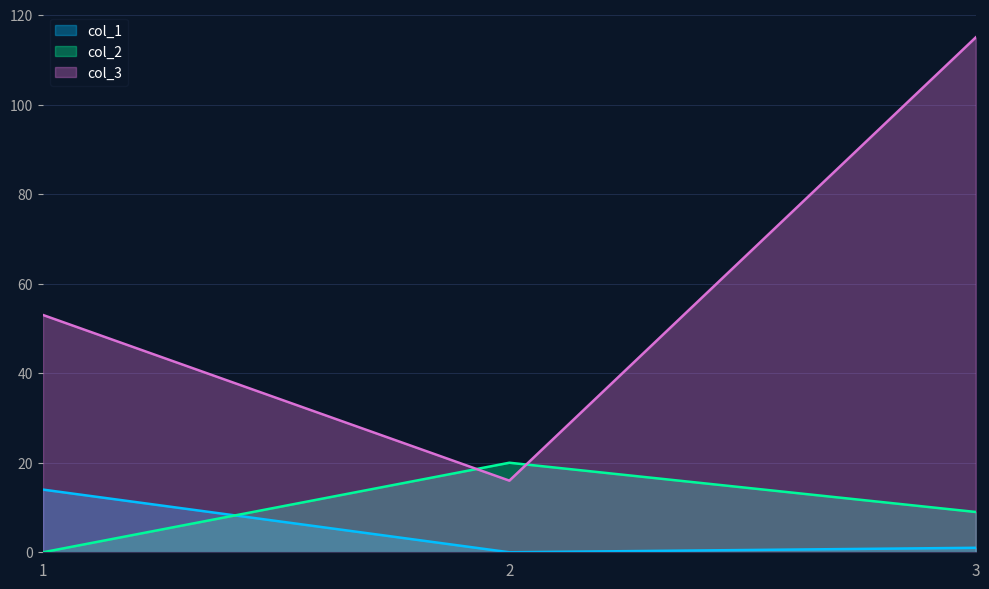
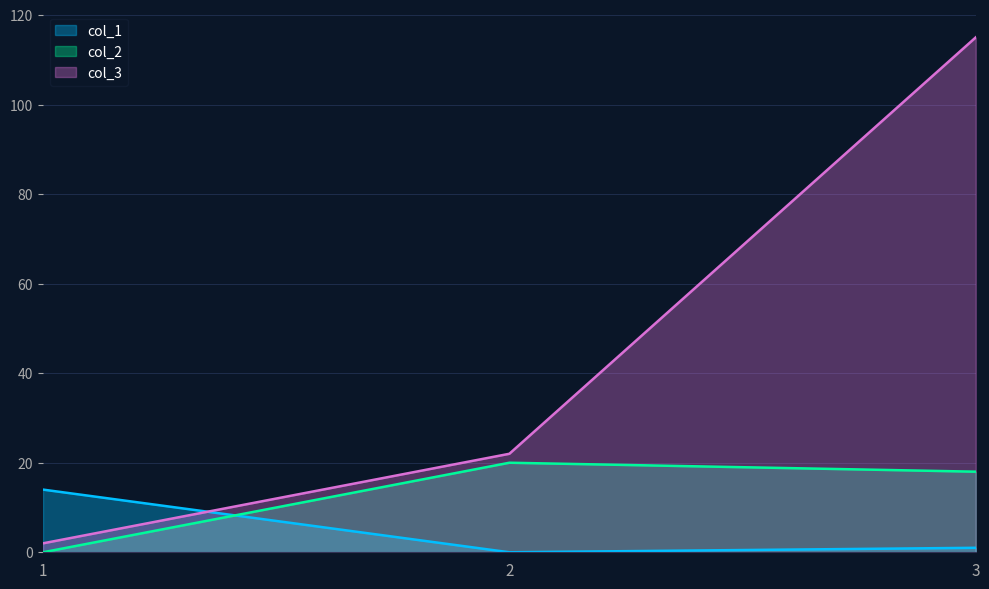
col_3, 1: 53 -> 2
col_3, 2: 16 -> 22
col_2, 3: 9 -> 18
